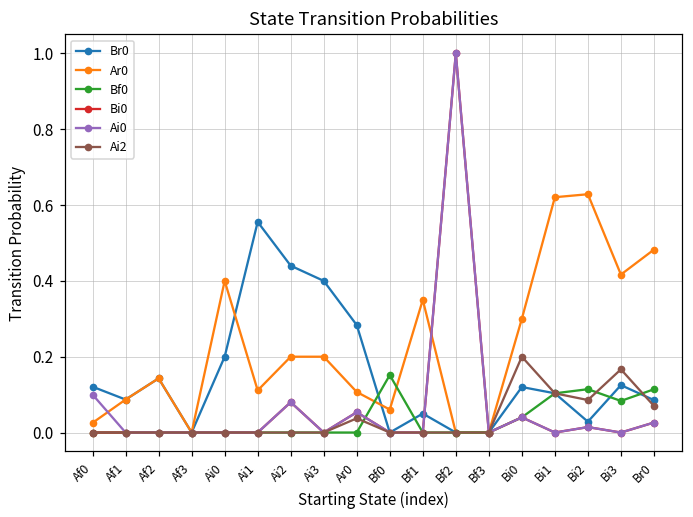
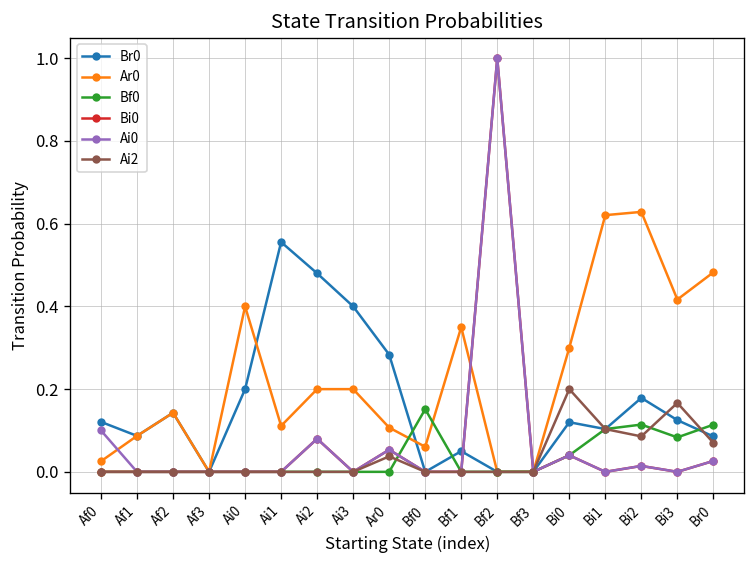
Br0, Ai2: 0.44 -> 0.48
Br0, Bi2: 0.03 -> 0.18
